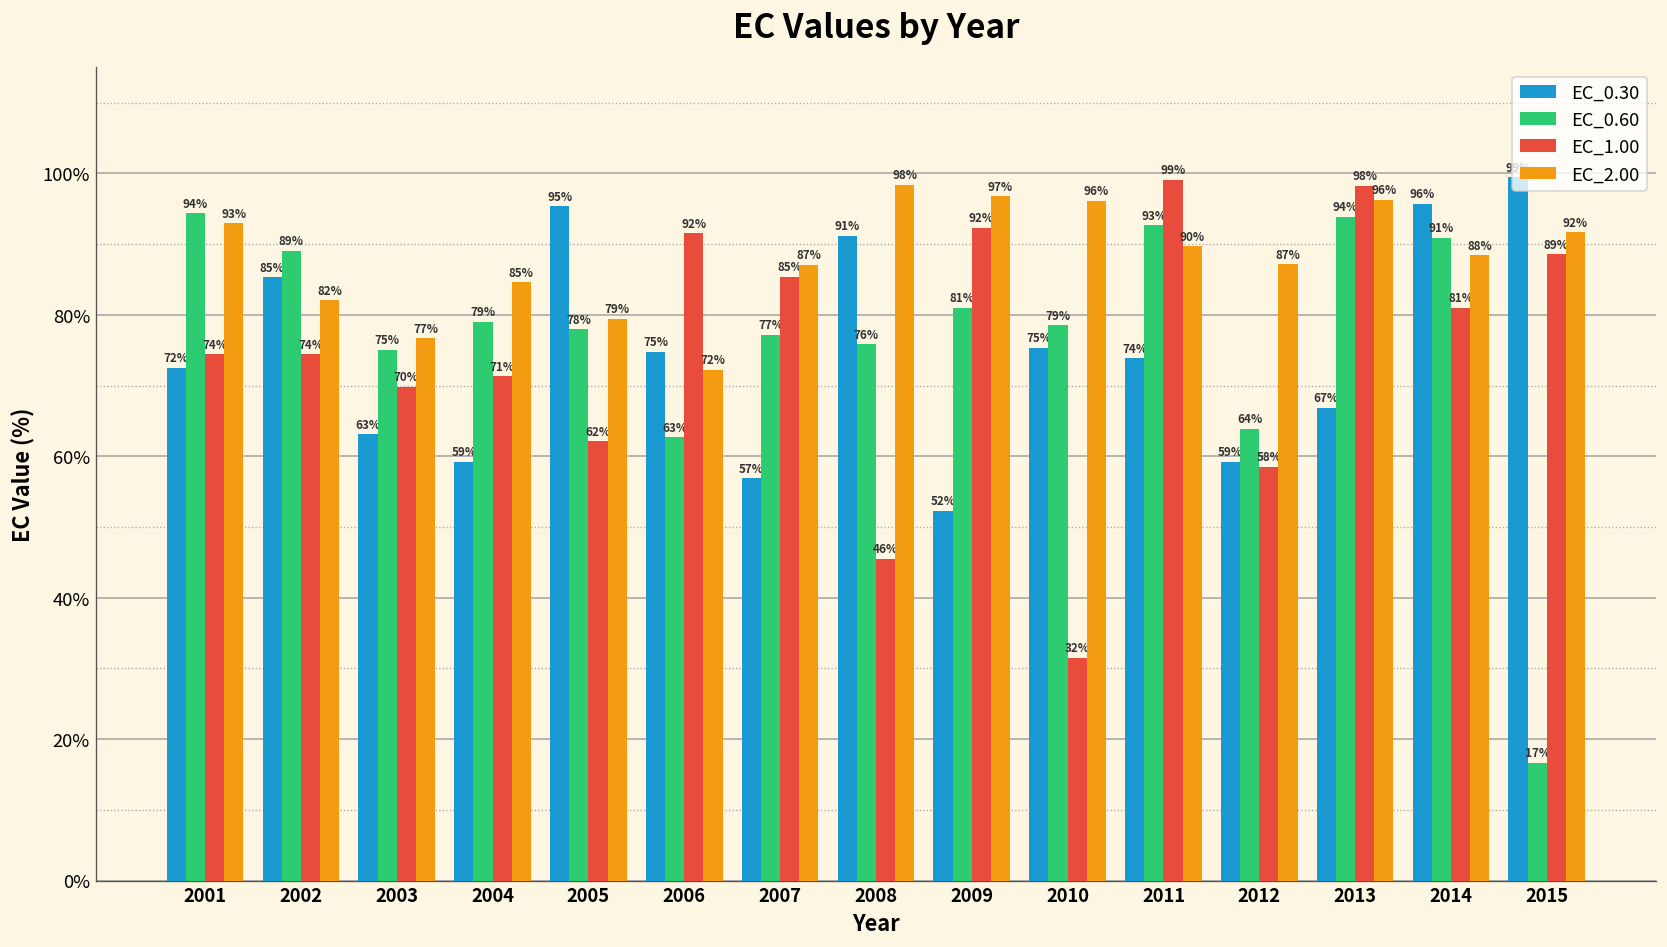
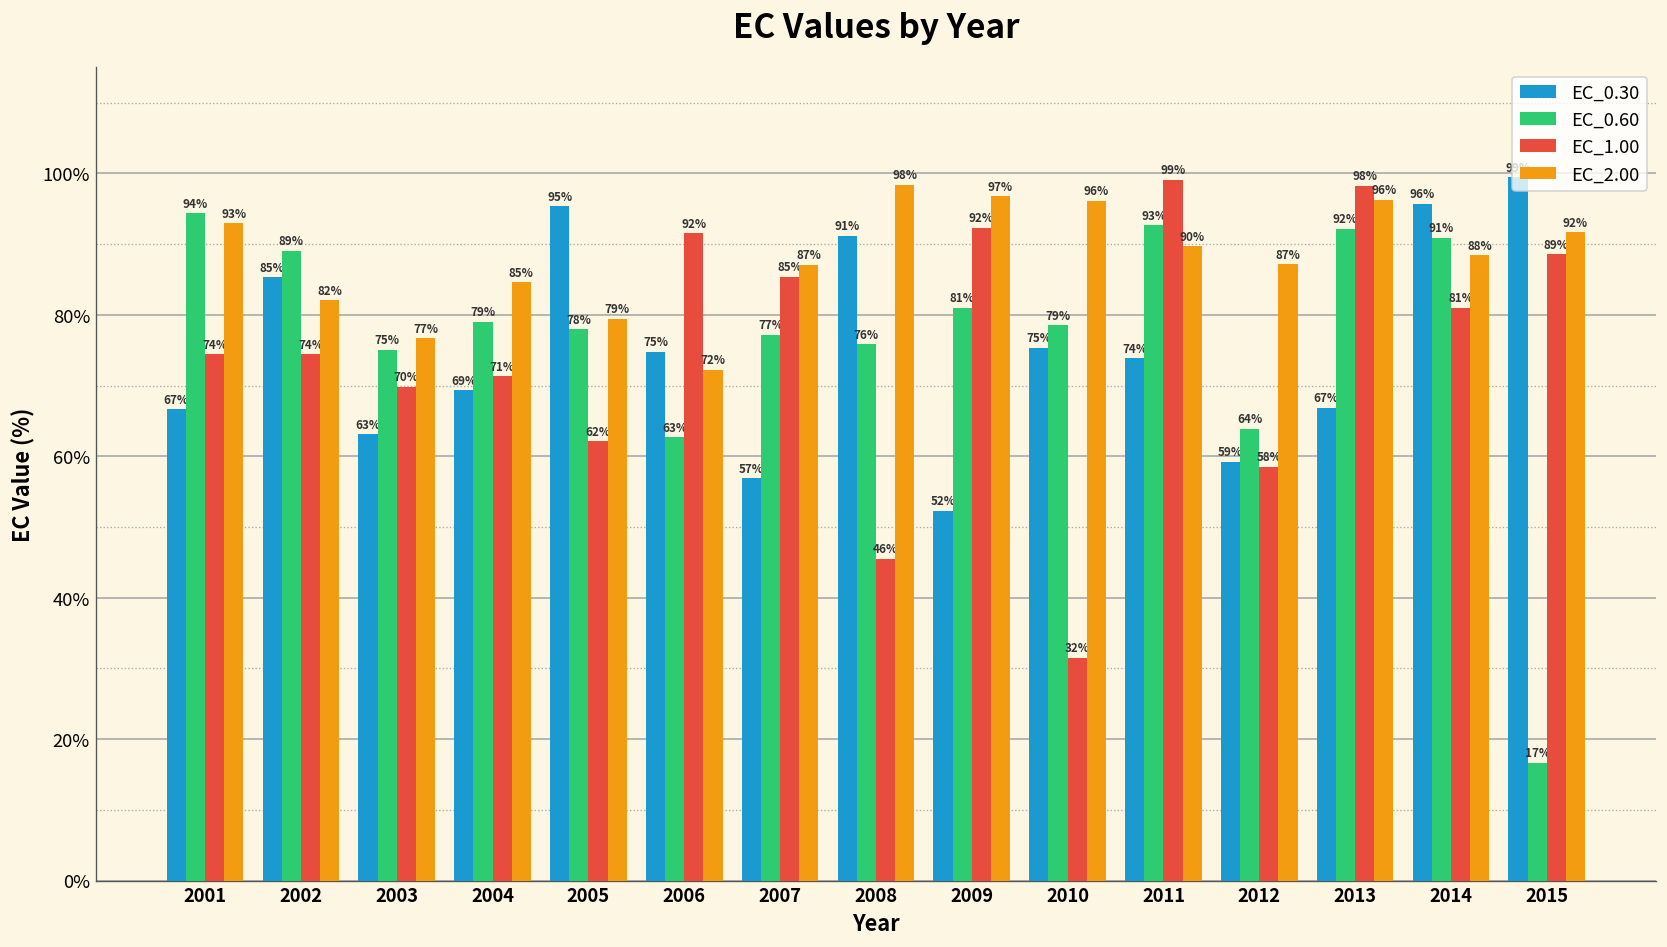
EC_0.30, 2001: 72% -> 67%
EC_0.30, 2004: 59% -> 69%
EC_0.60, 2013: 94% -> 92%
